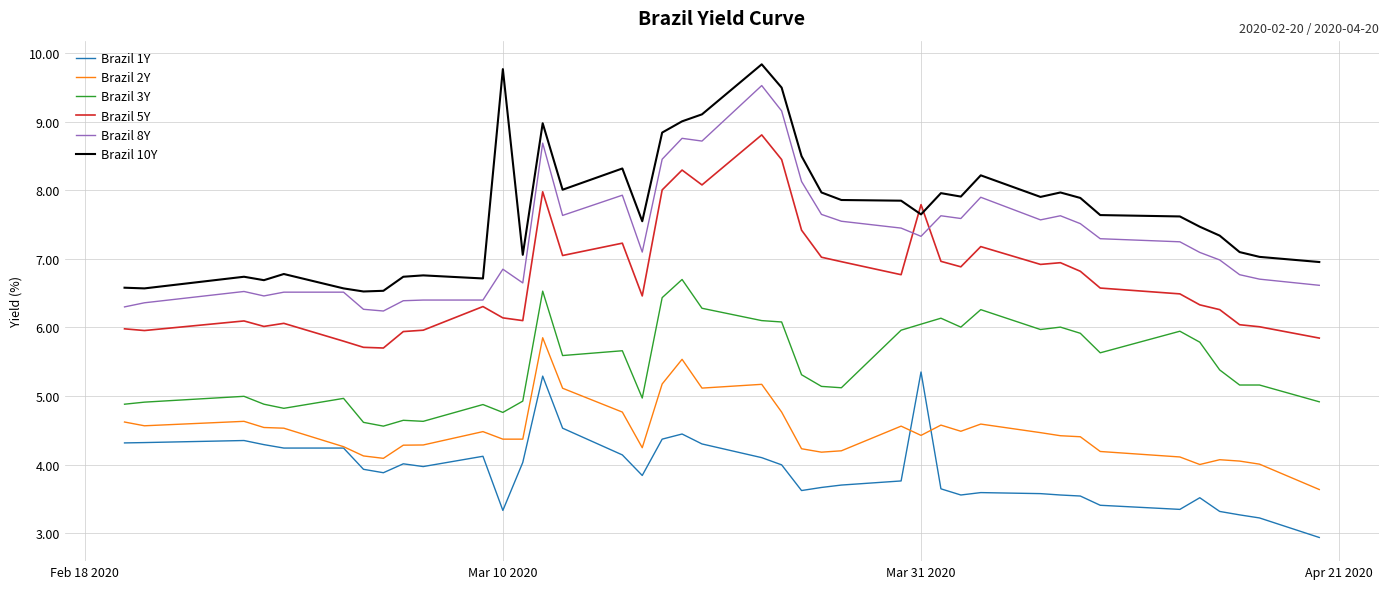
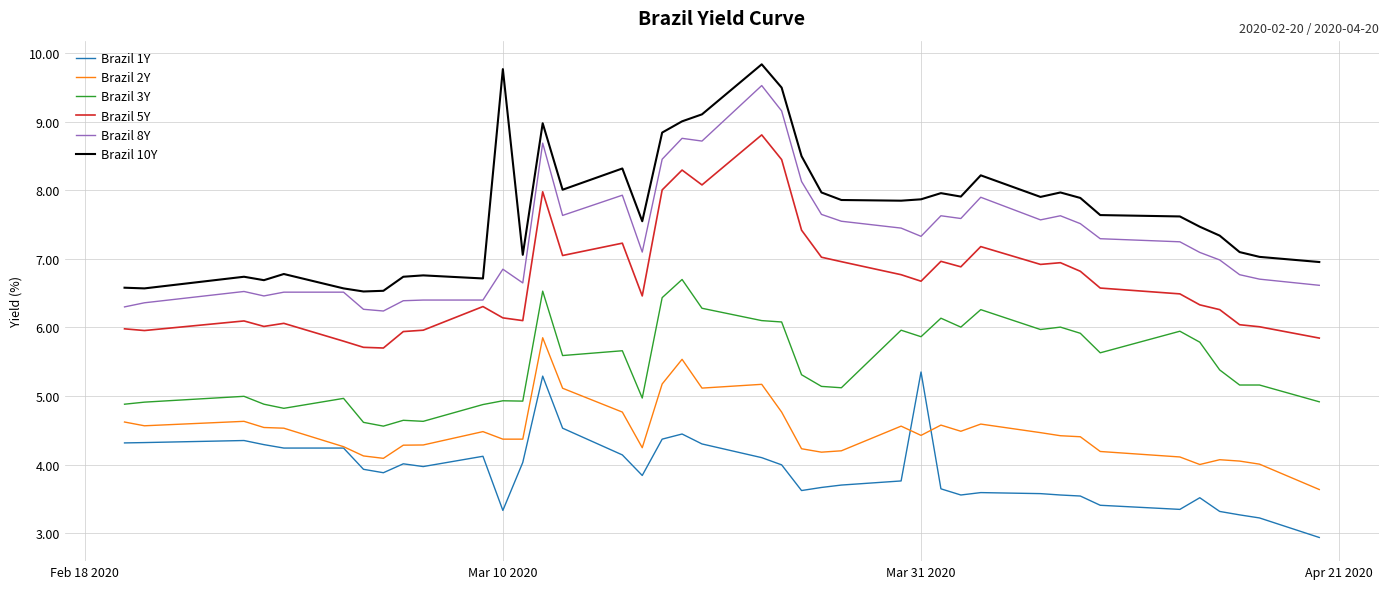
Brazil 3Y, Mar 10 2020: 4.8 -> 4.9
Brazil 3Y, Mar 31 2020: 6.0 -> 5.9
Brazil 5Y, Mar 31 2020: 7.8 -> 6.7
Brazil 10Y, Mar 31 2020: 7.7 -> 7.9
